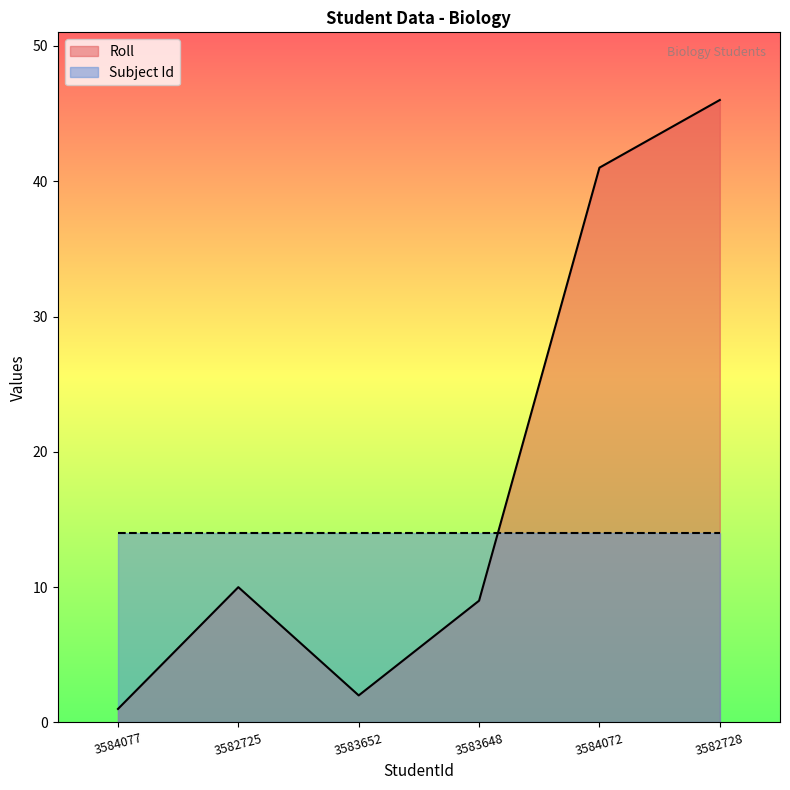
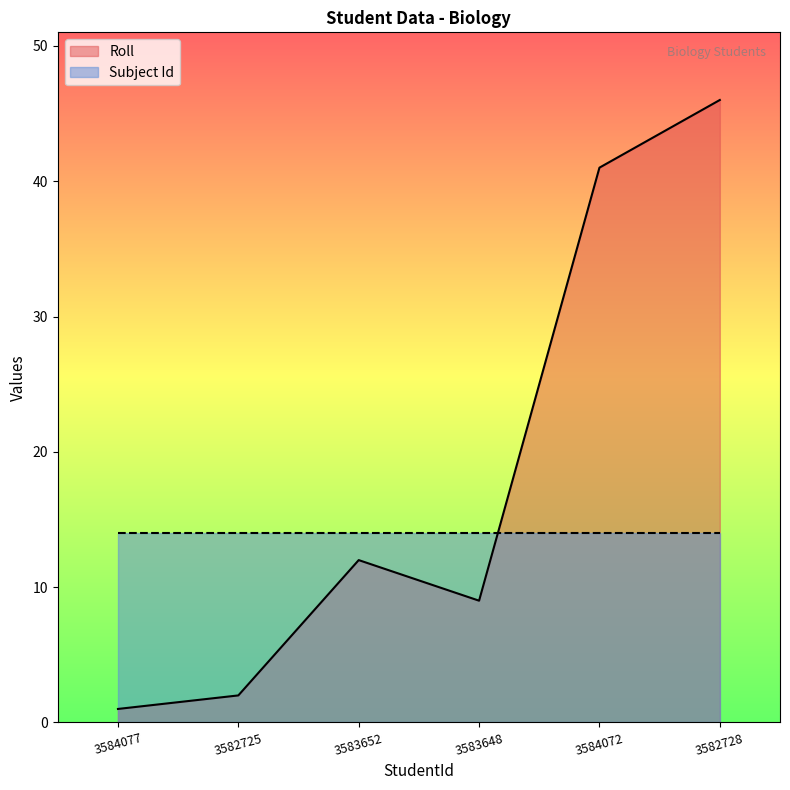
Roll, 3582725: 10 -> 2
Roll, 3583652: 2 -> 12
